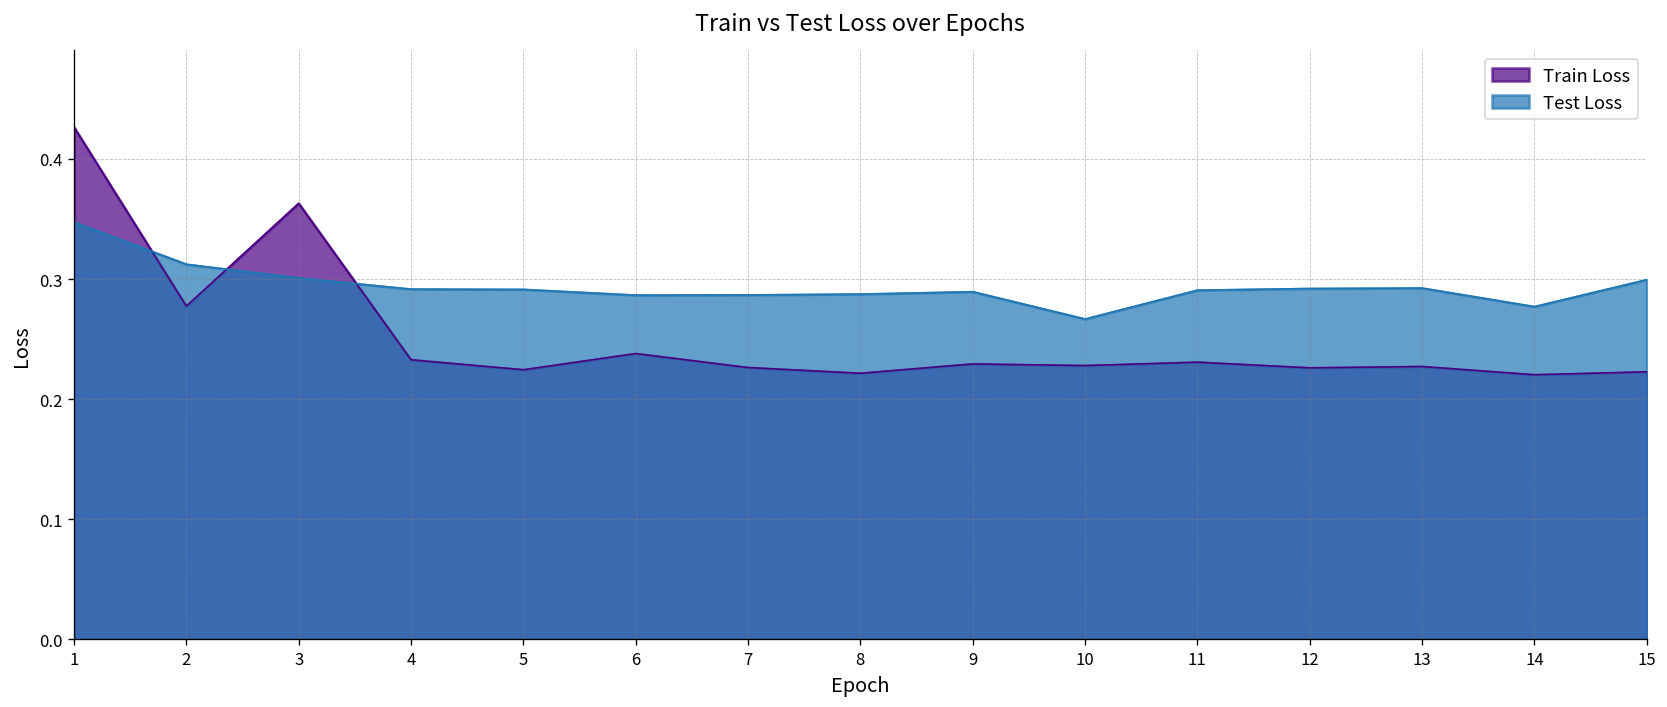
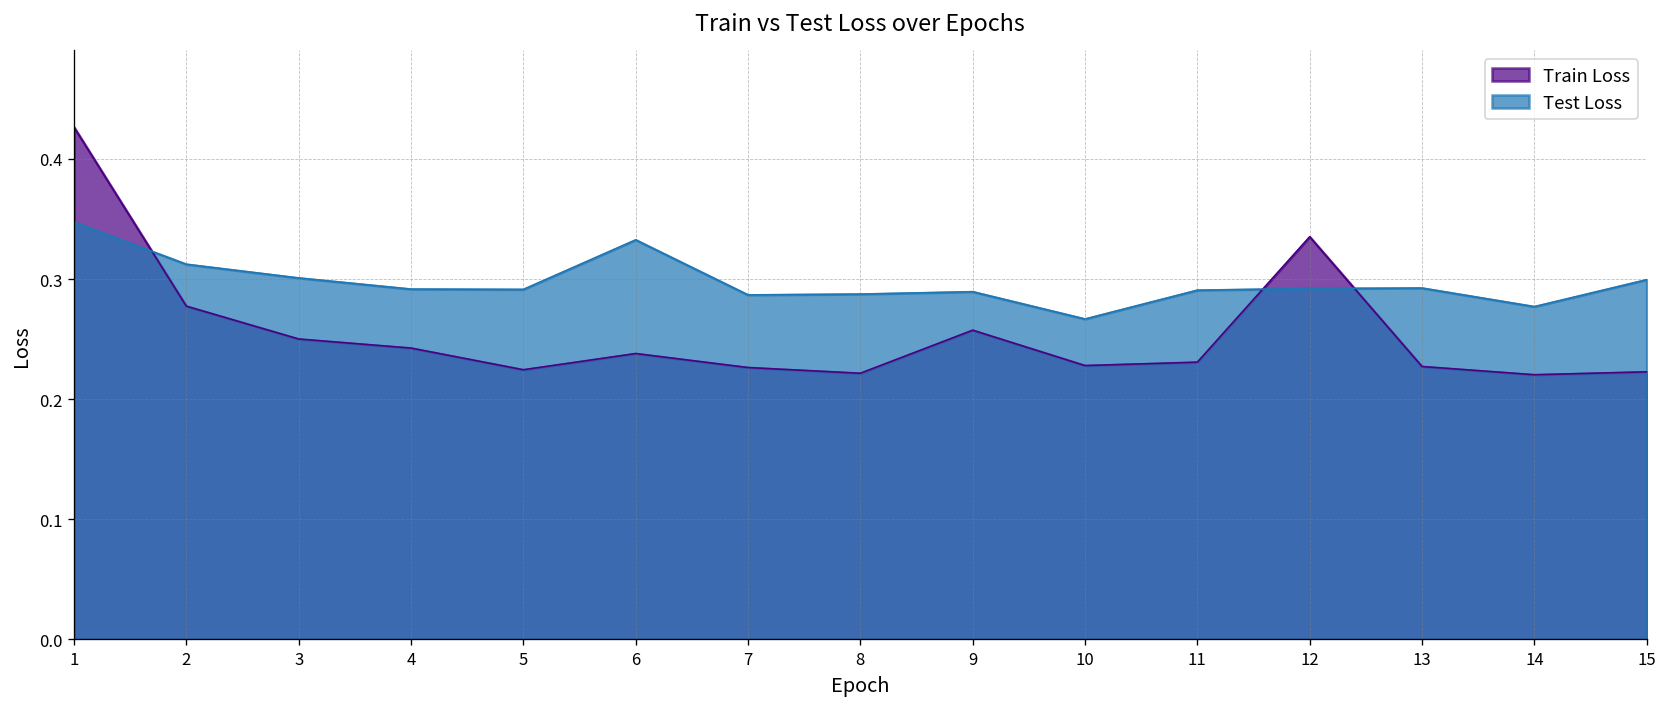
Train Loss, 3: 0.363 -> 0.250
Train Loss, 4: 0.233 -> 0.243
Test Loss, 6: 0.287 -> 0.333
Train Loss, 9: 0.229 -> 0.257
Train Loss, 12: 0.226 -> 0.335
